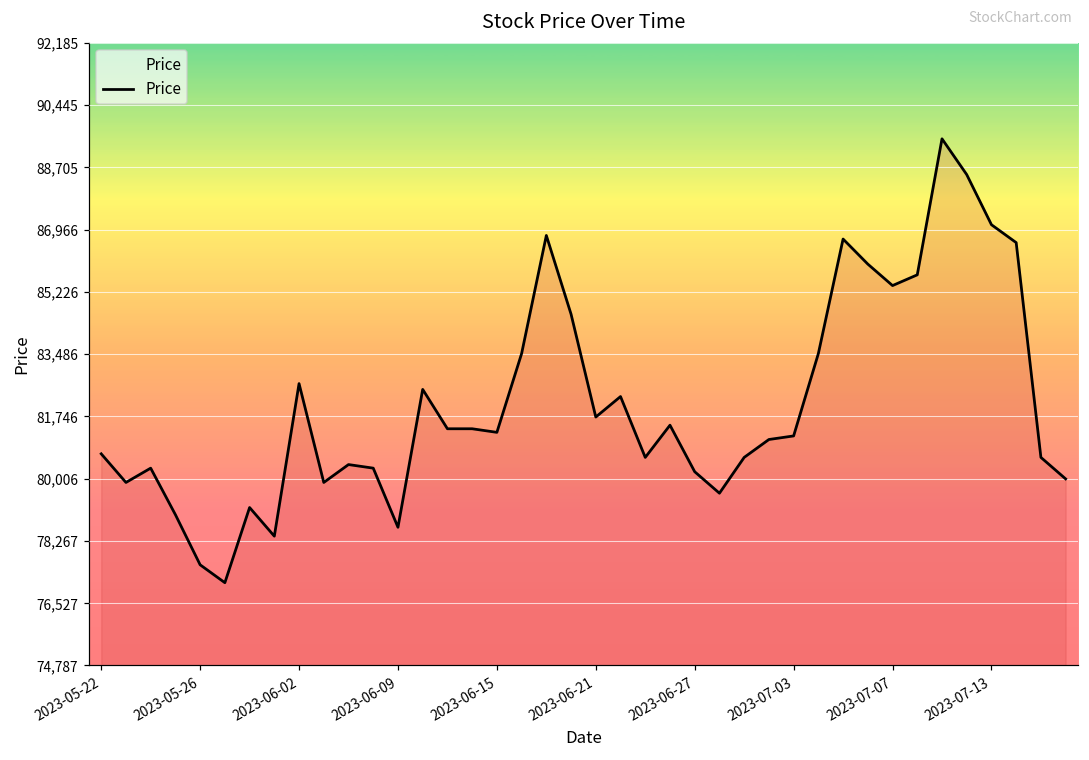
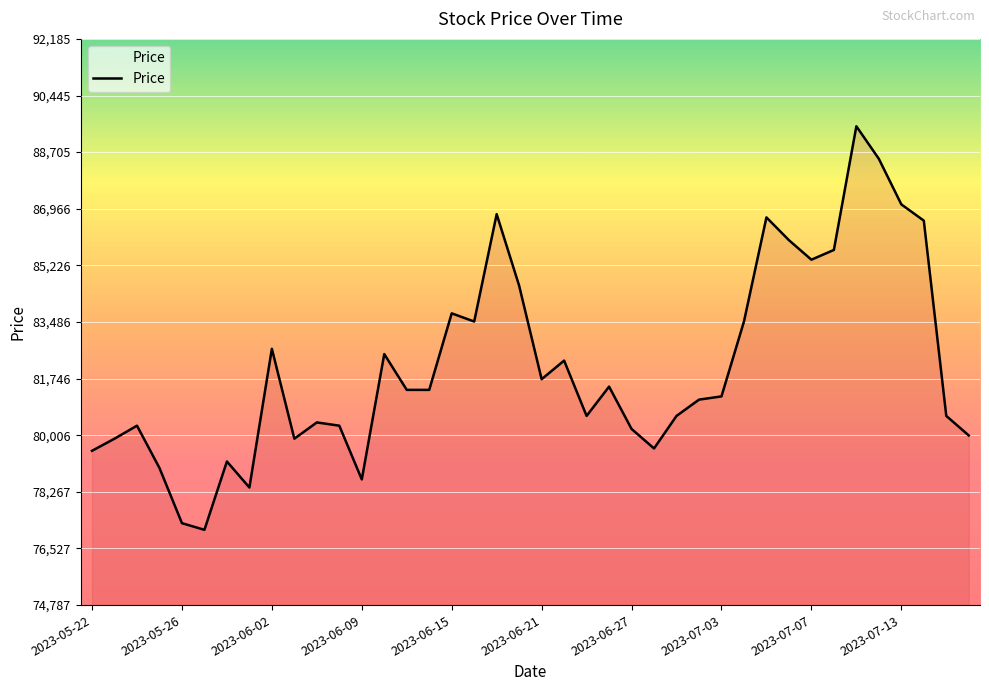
2023-05-22: 80,700 -> 79,500
2023-05-26: 77,600 -> 77,300
2023-06-15: 81,300 -> 83,800
